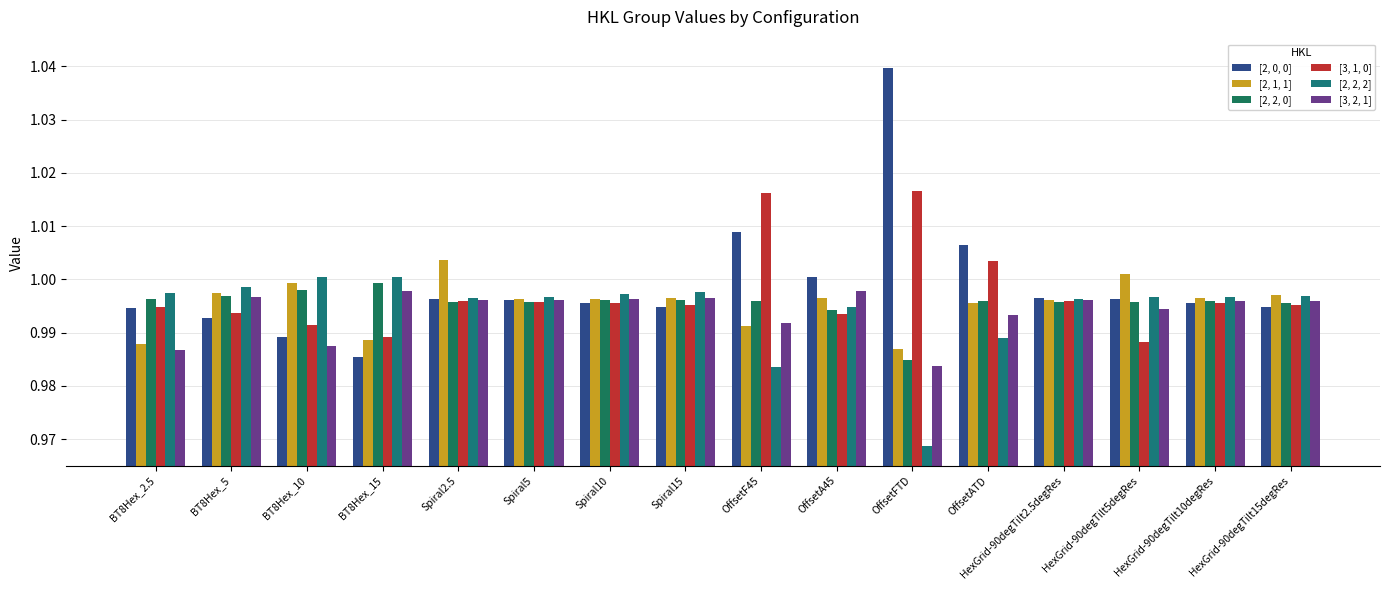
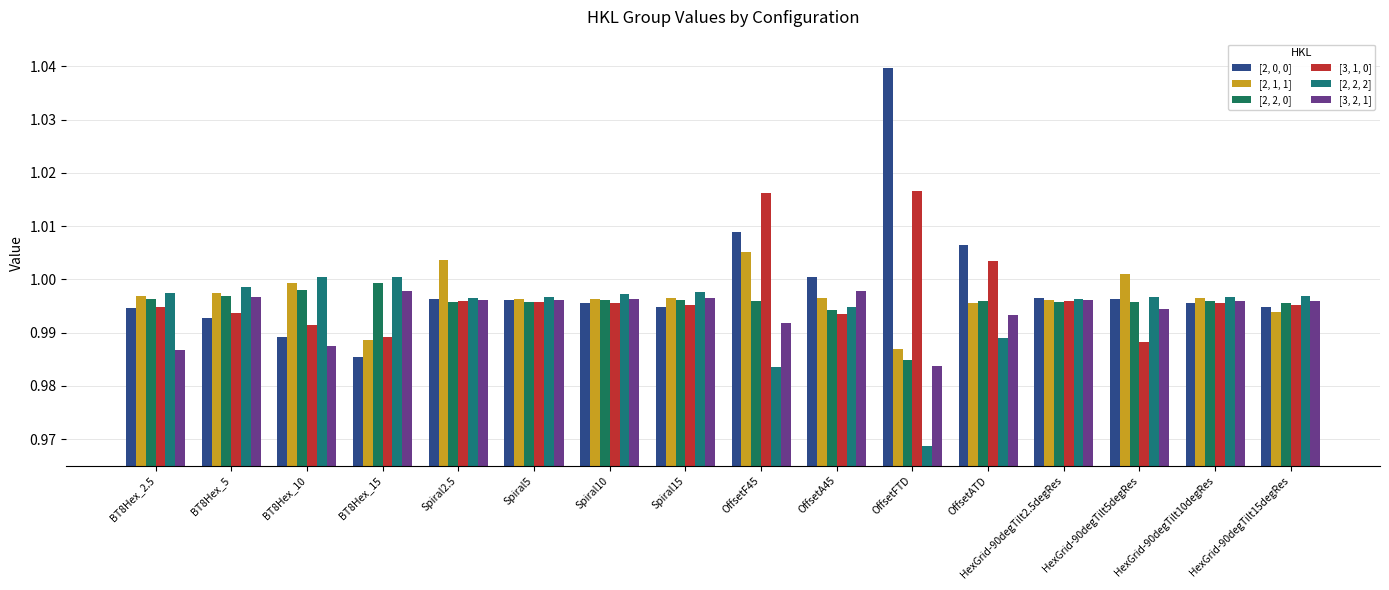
[2, 1, 1], BT8Hex_2.5: 0.988 -> 0.997
[2, 1, 1], OffsetF45: 0.991 -> 1.005
[2, 1, 1], HexGrid-90degTilt15degRes: 0.997 -> 0.994
